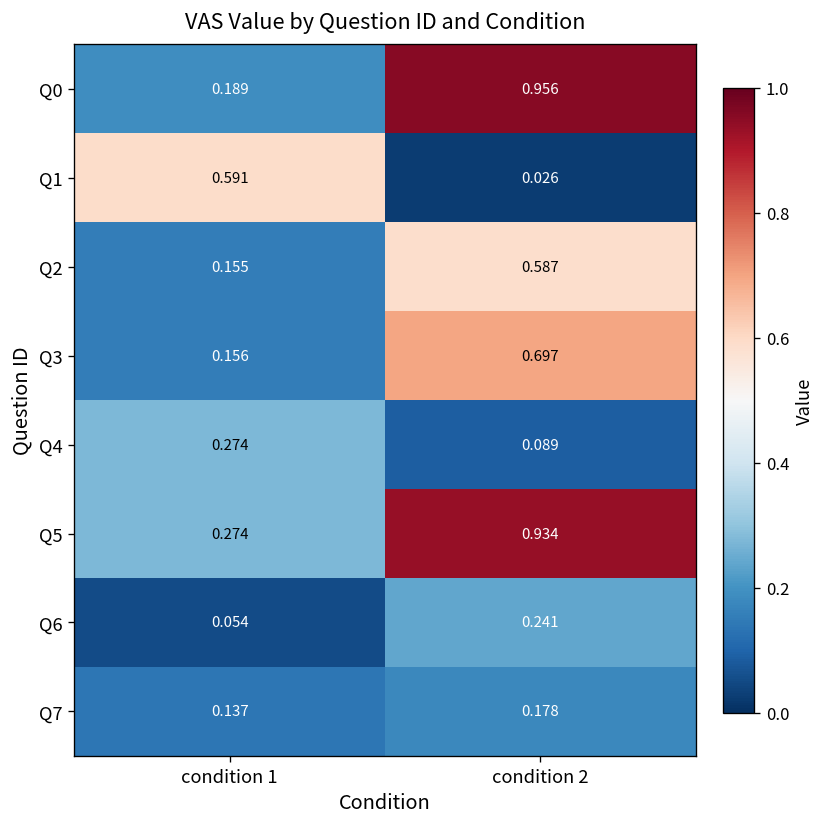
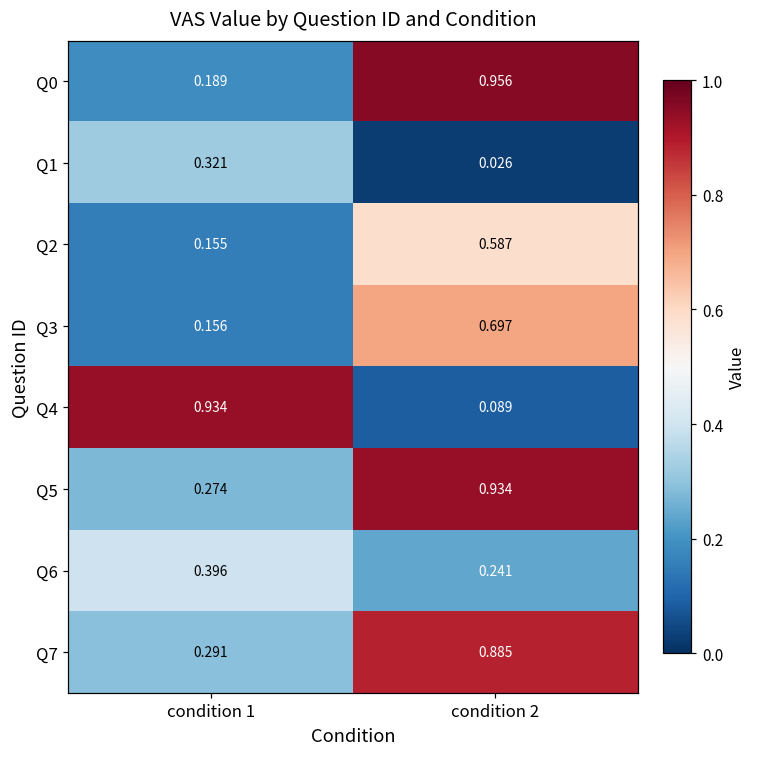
Q1, condition 1: 0.591 -> 0.321
Q4, condition 1: 0.274 -> 0.934
Q6, condition 1: 0.054 -> 0.396
Q7, condition 1: 0.137 -> 0.291
Q7, condition 2: 0.178 -> 0.885
